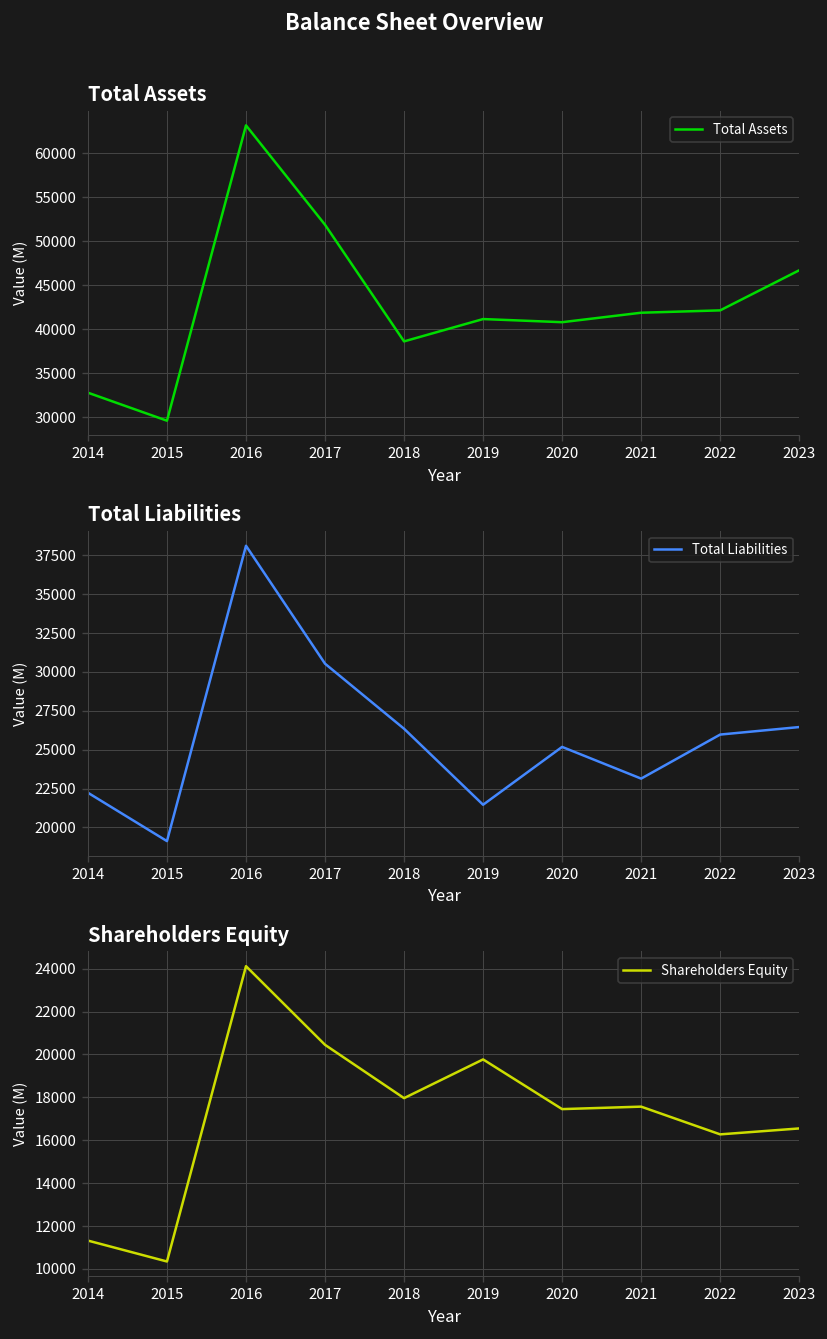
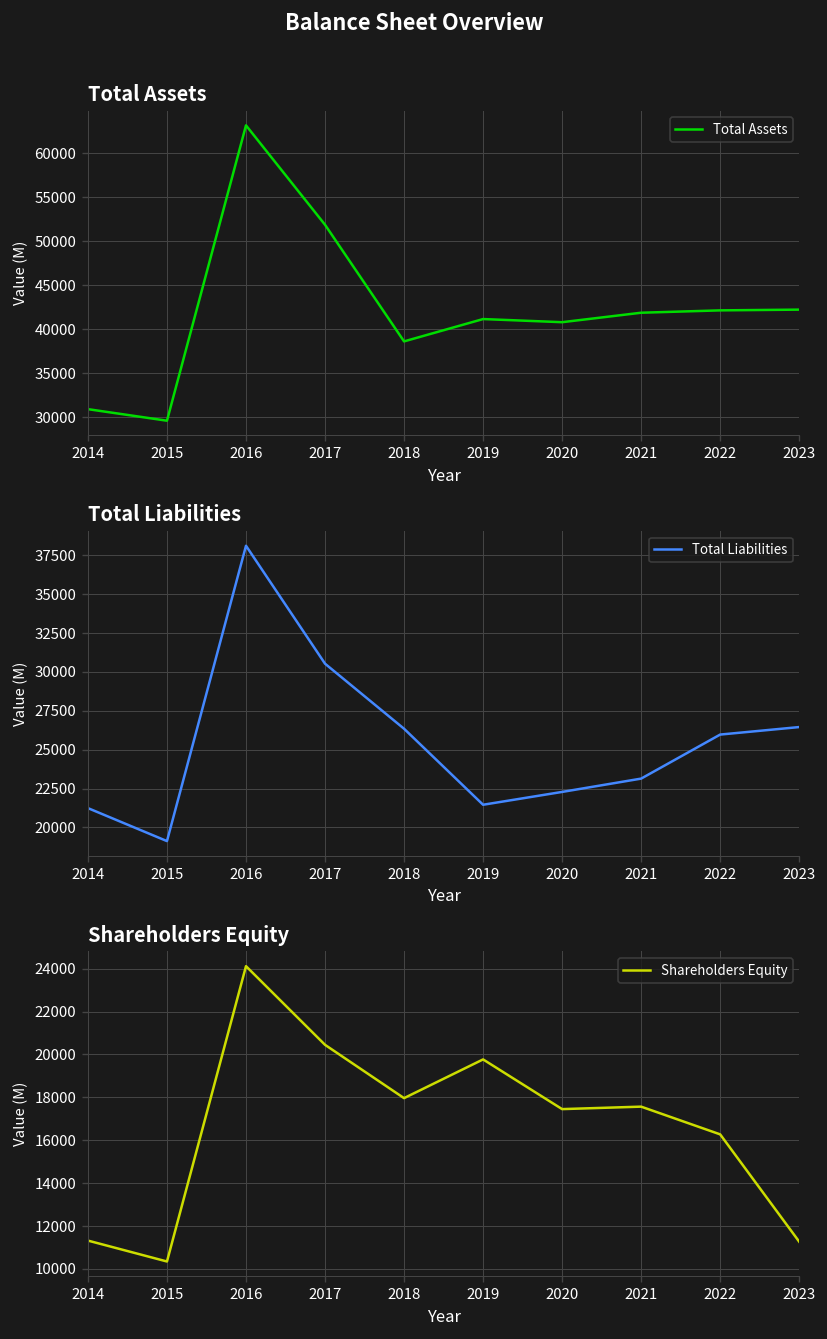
Total Assets, 2014: 33000 -> 31000
Total Assets, 2023: 47000 -> 42000
Total Liabilities, 2014: 22200 -> 21200
Total Liabilities, 2020: 25200 -> 22300
Shareholders Equity, 2023: 16500 -> 11300
